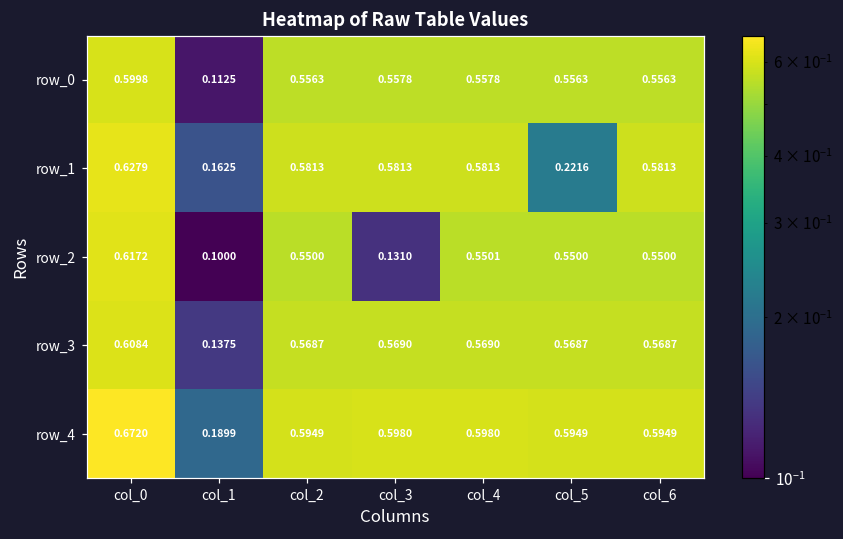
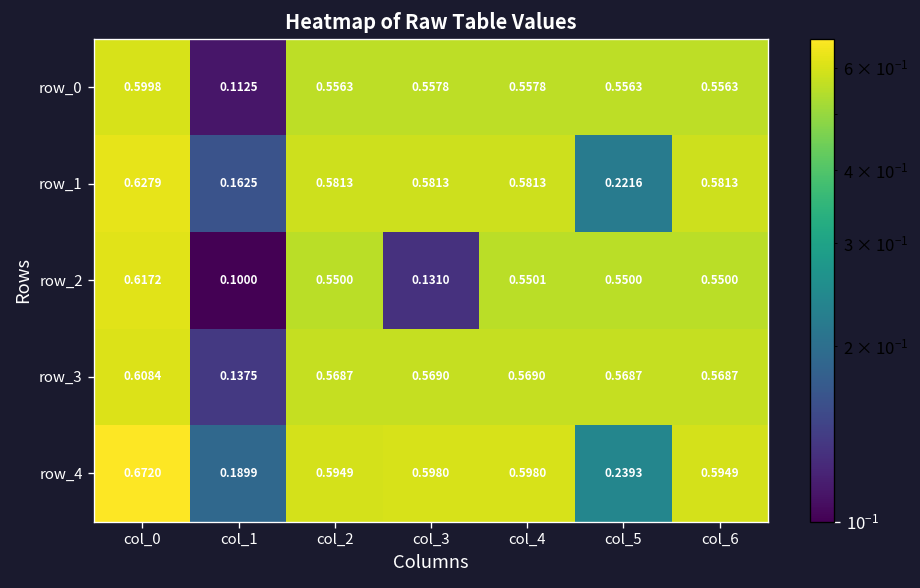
row_4, col_5: 0.5949 -> 0.2393
